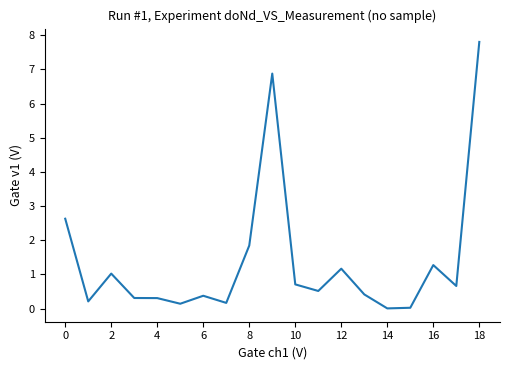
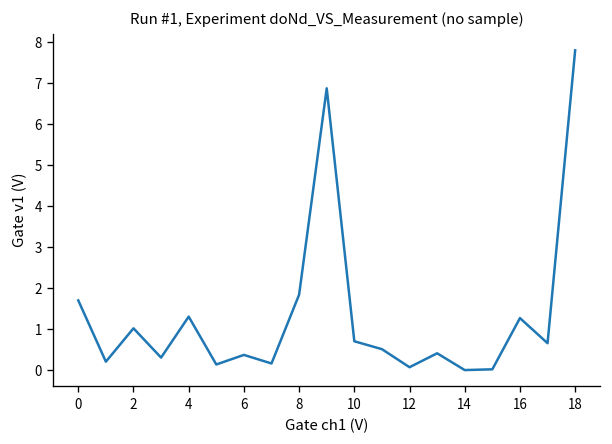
0: 2.6 -> 1.7
4: 0.3 -> 1.3
12: 1.2 -> 0.1
